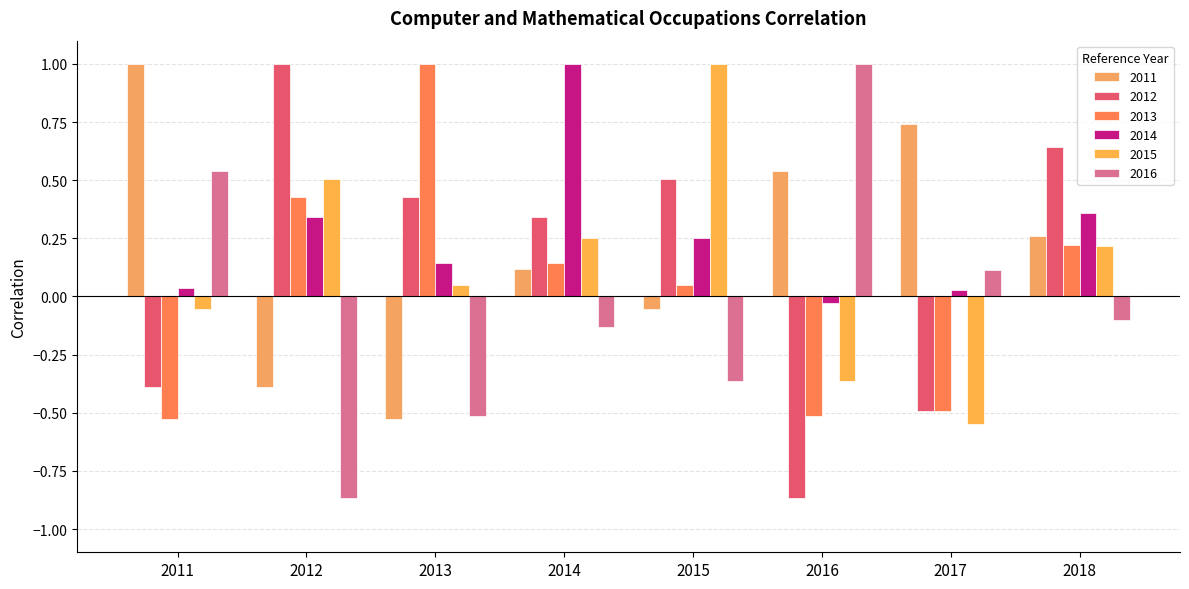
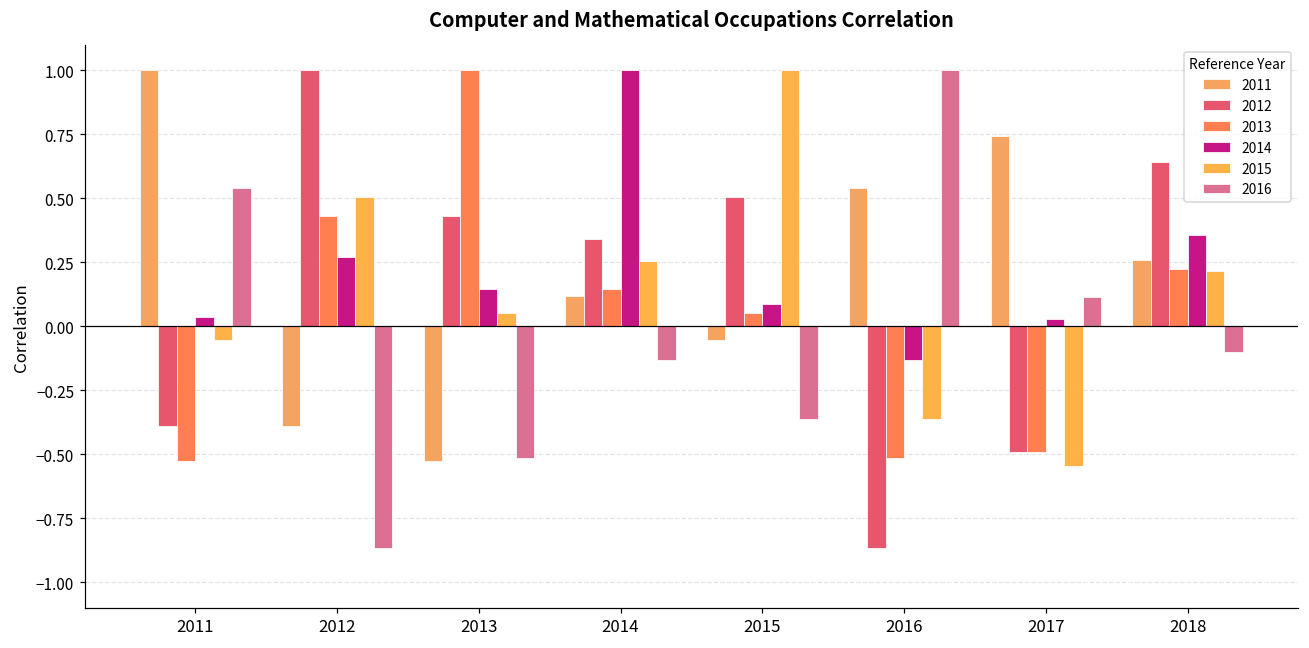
2014, 2012: 0.34 -> 0.27
2014, 2015: 0.25 -> 0.09
2014, 2016: -0.03 -> -0.13
